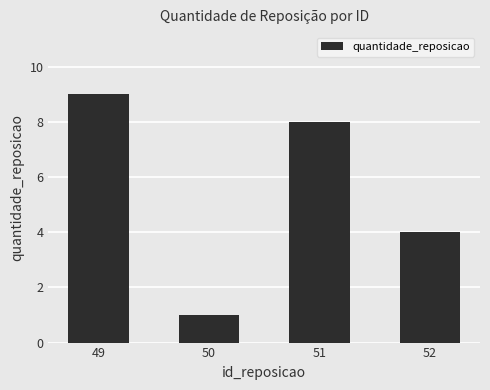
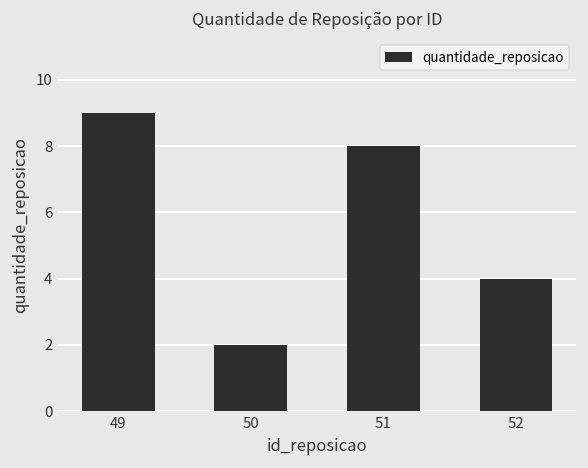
50: 1 -> 2
